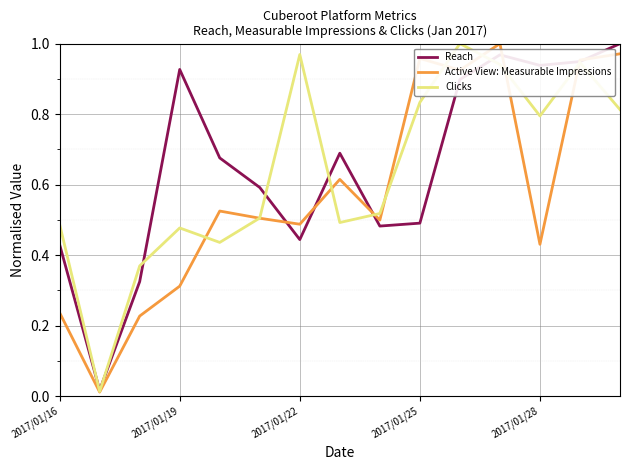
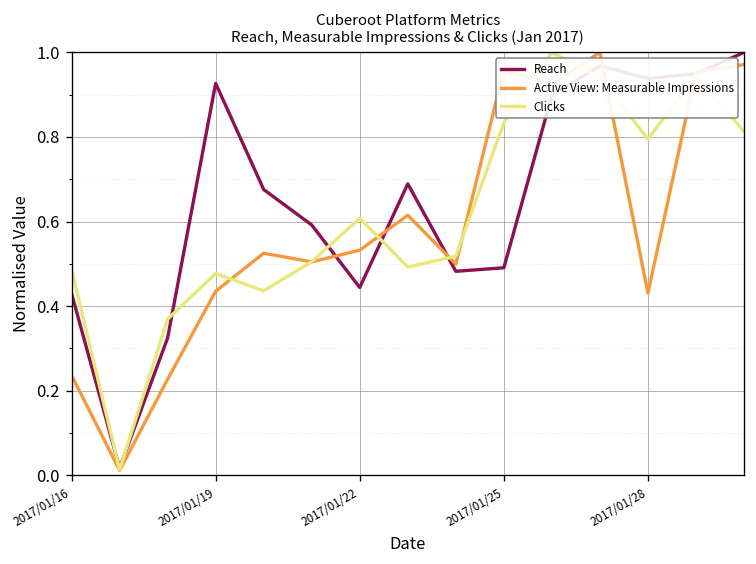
Active View: Measurable Impressions, 2017/01/19: 0.31 -> 0.44
Active View: Measurable Impressions, 2017/01/22: 0.49 -> 0.53
Clicks, 2017/01/22: 0.97 -> 0.61
